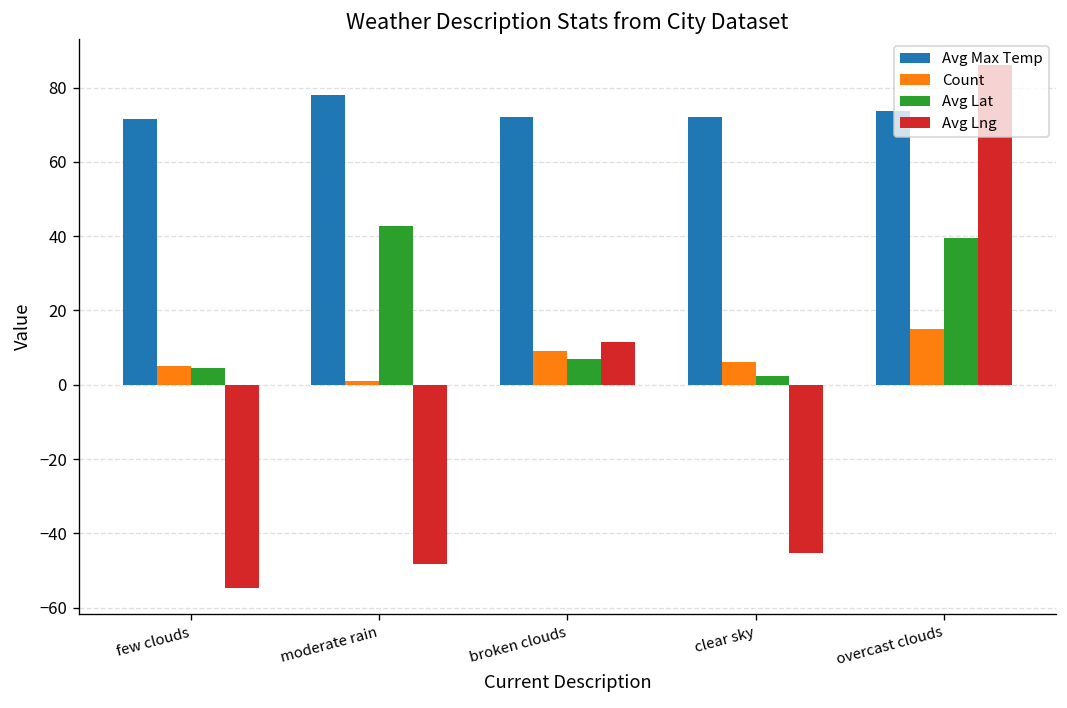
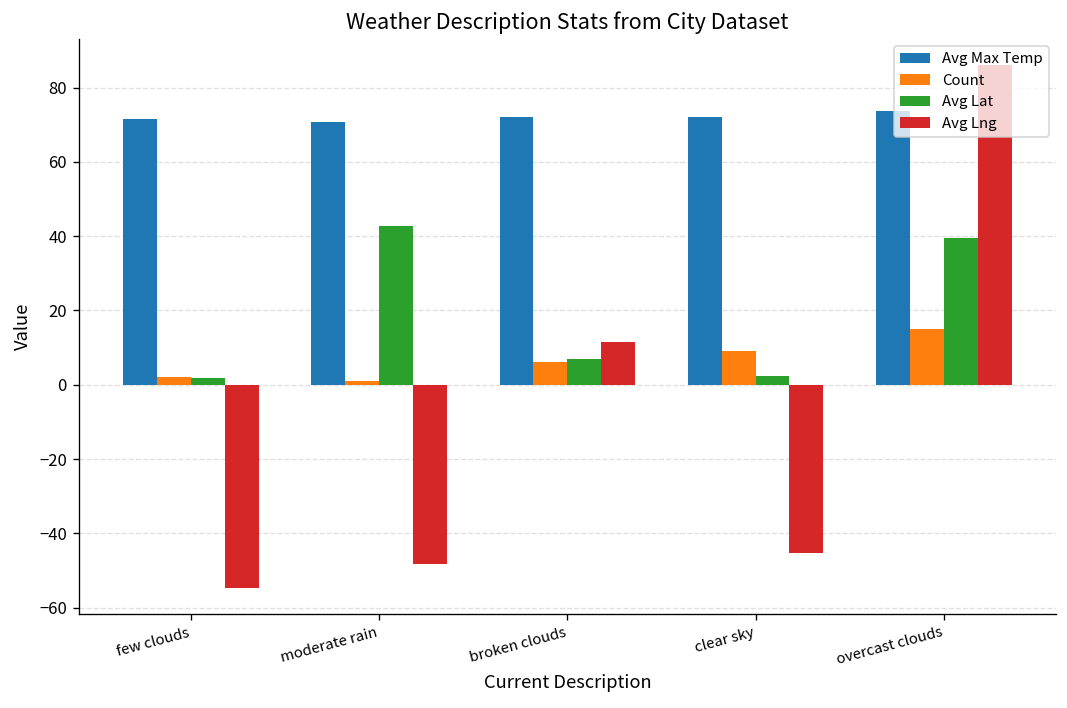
Count, few clouds: 5 -> 2
Avg Lat, few clouds: 5 -> 2
Avg Max Temp, moderate rain: 78 -> 71
Count, broken clouds: 9 -> 6
Count, clear sky: 6 -> 9
